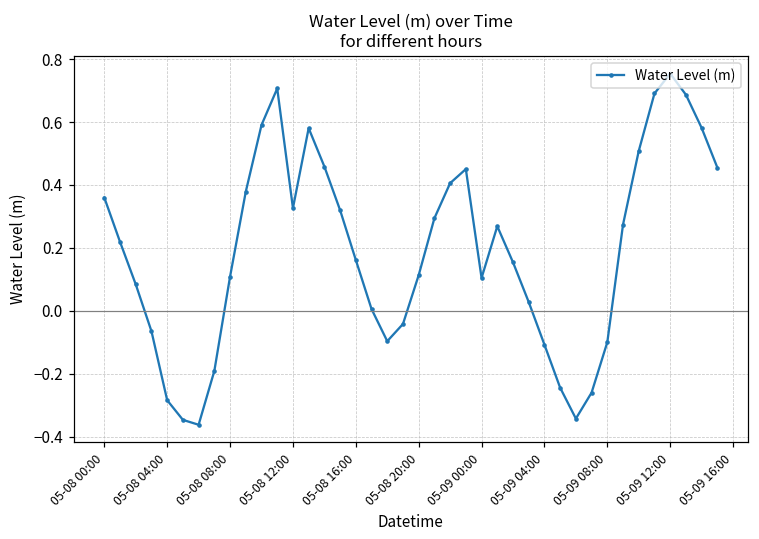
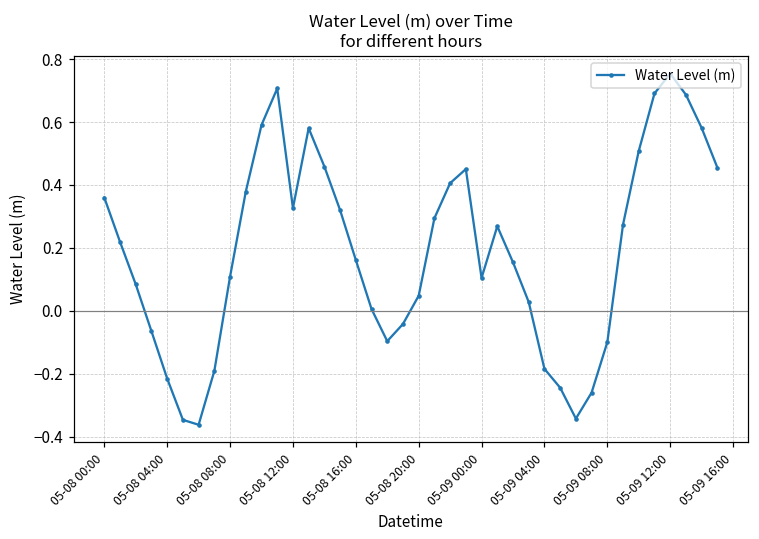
05-08 04:00: -0.28 -> -0.22
05-08 20:00: 0.11 -> 0.05
05-09 04:00: -0.11 -> -0.18
